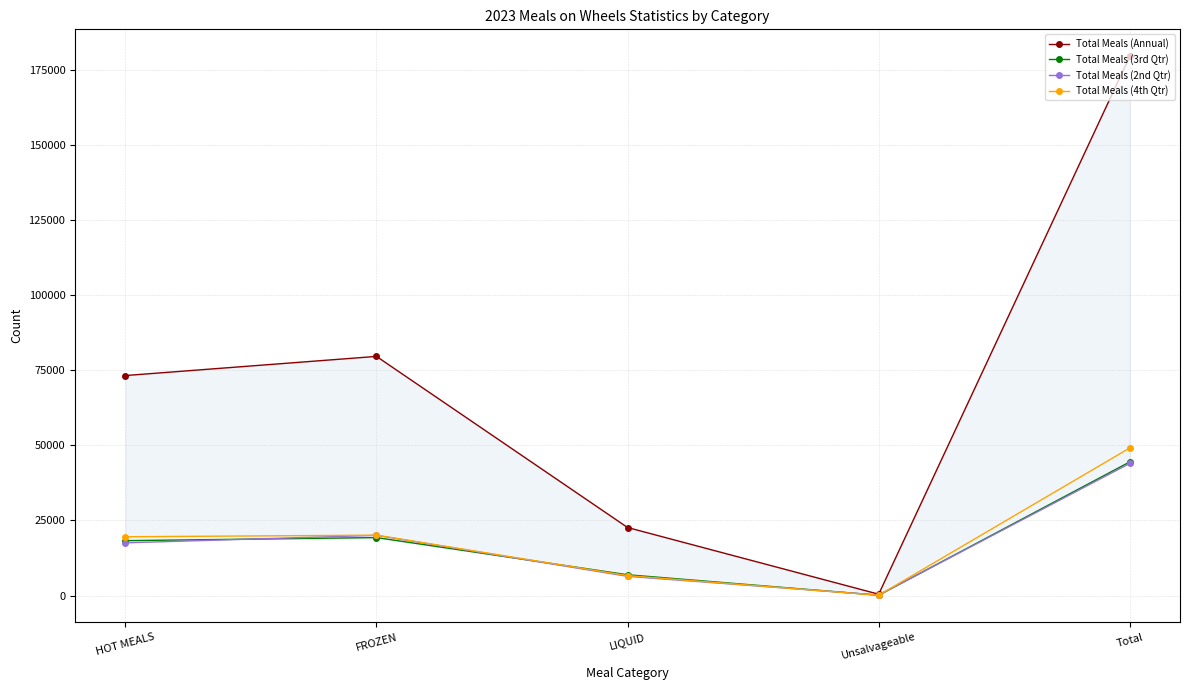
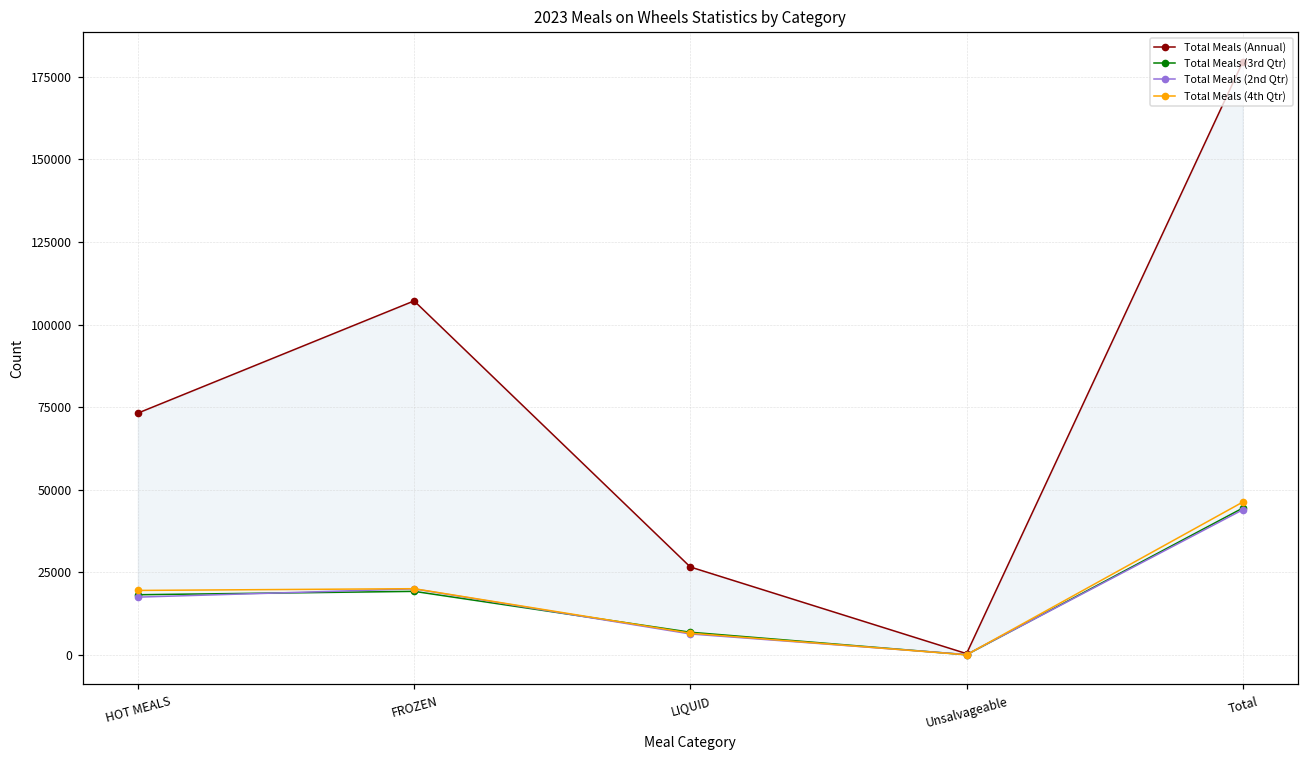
Total Meals (Annual), FROZEN: 80000 -> 107000
Total Meals (Annual), LIQUID: 23000 -> 27000
Total Meals (4th Qtr), Total: 49000 -> 46000
